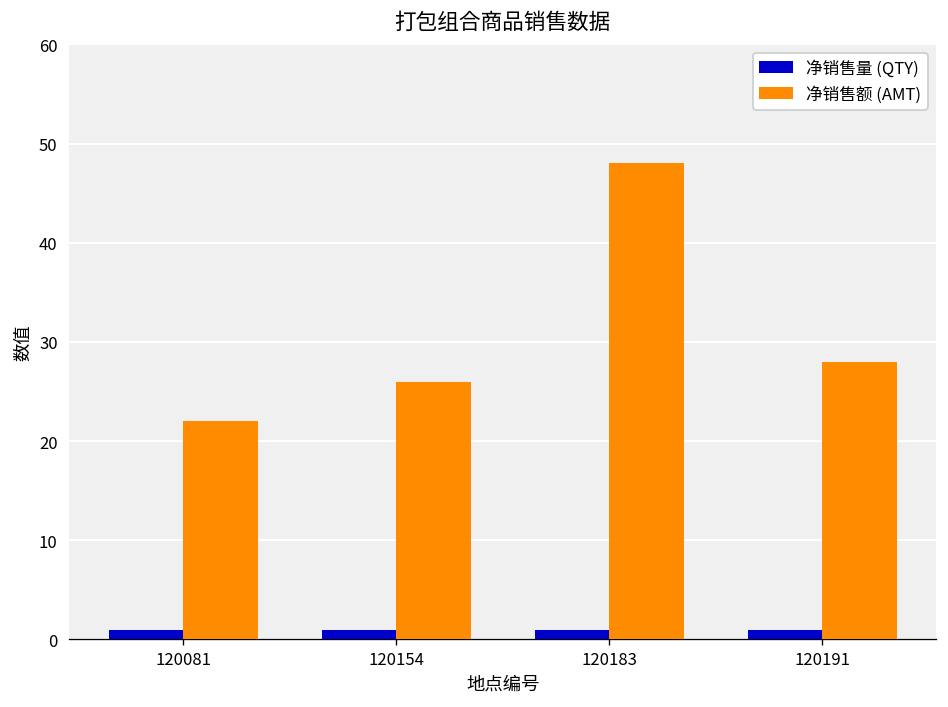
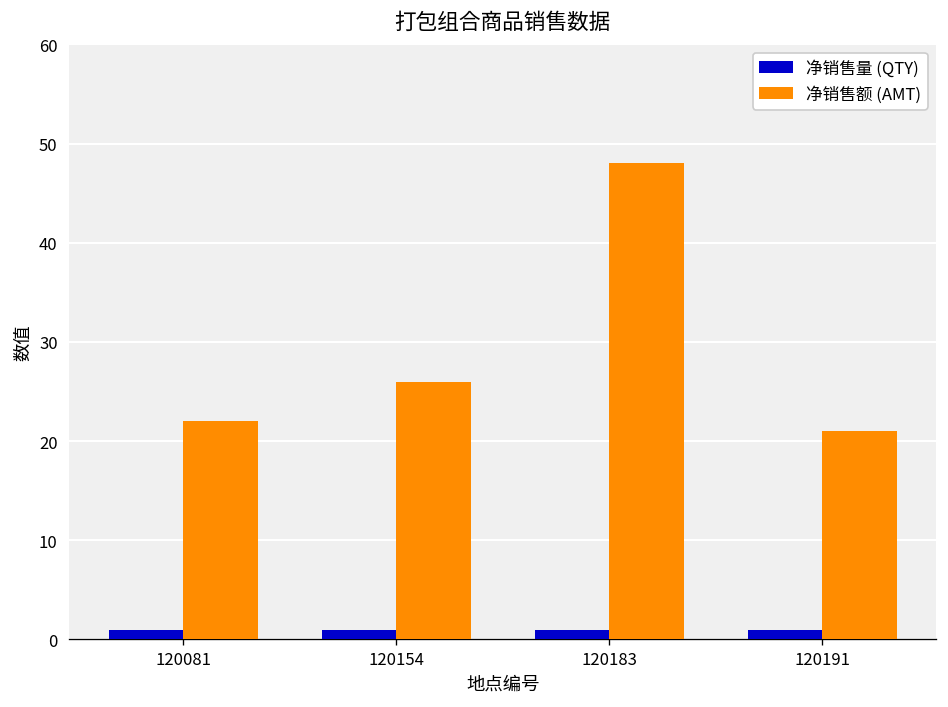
净销售额 (AMT), 120191: 28 -> 21
